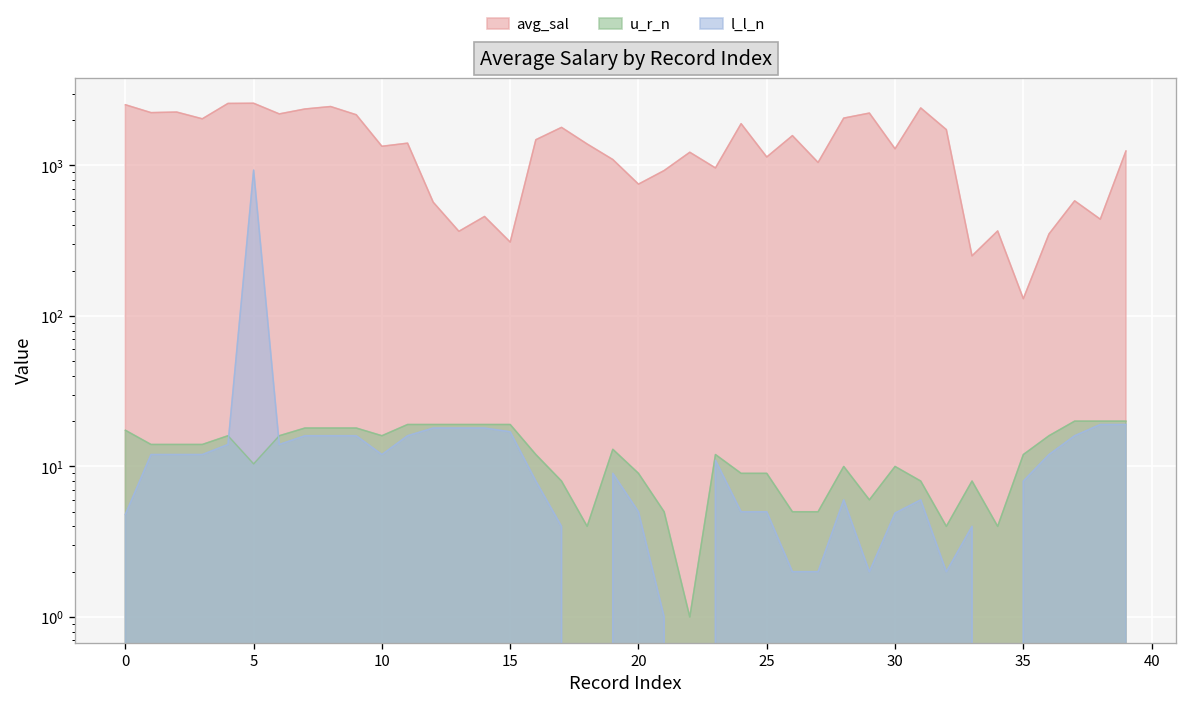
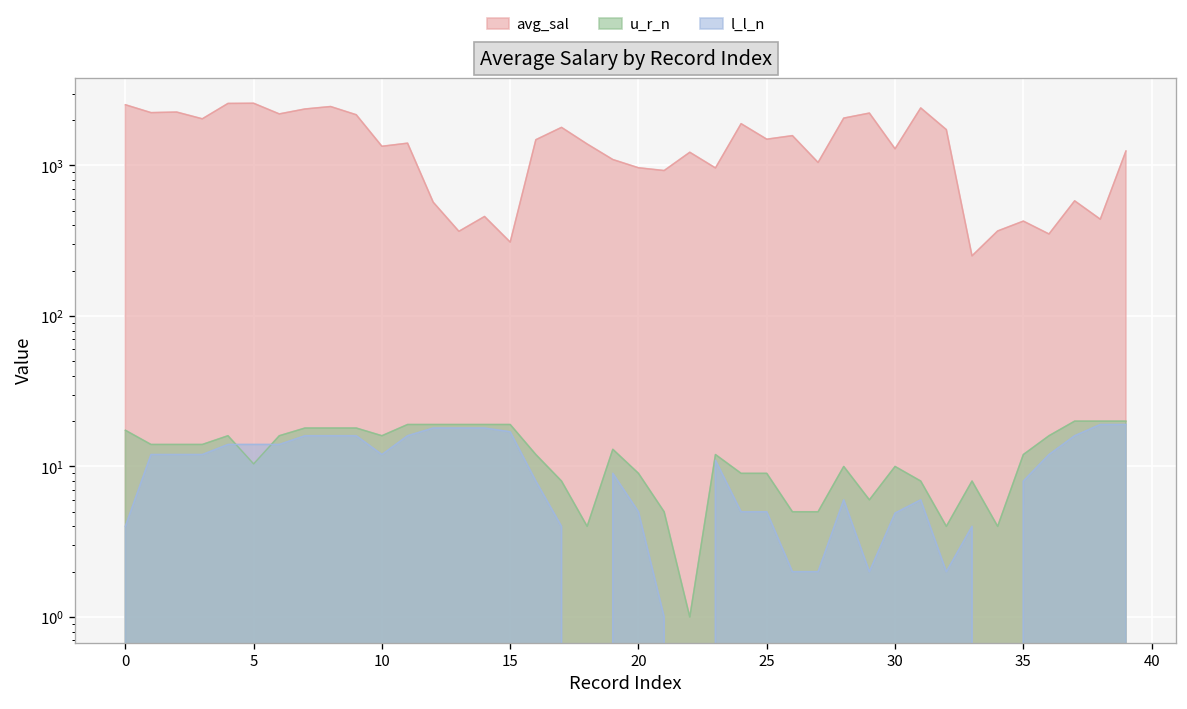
l_l_n, 0: 4.8 -> 4.0
l_l_n, 5: 900 -> 14
avg_sal, 20: 800 -> 1000
avg_sal, 25: 1100 -> 1500
avg_sal, 35: 130 -> 430
